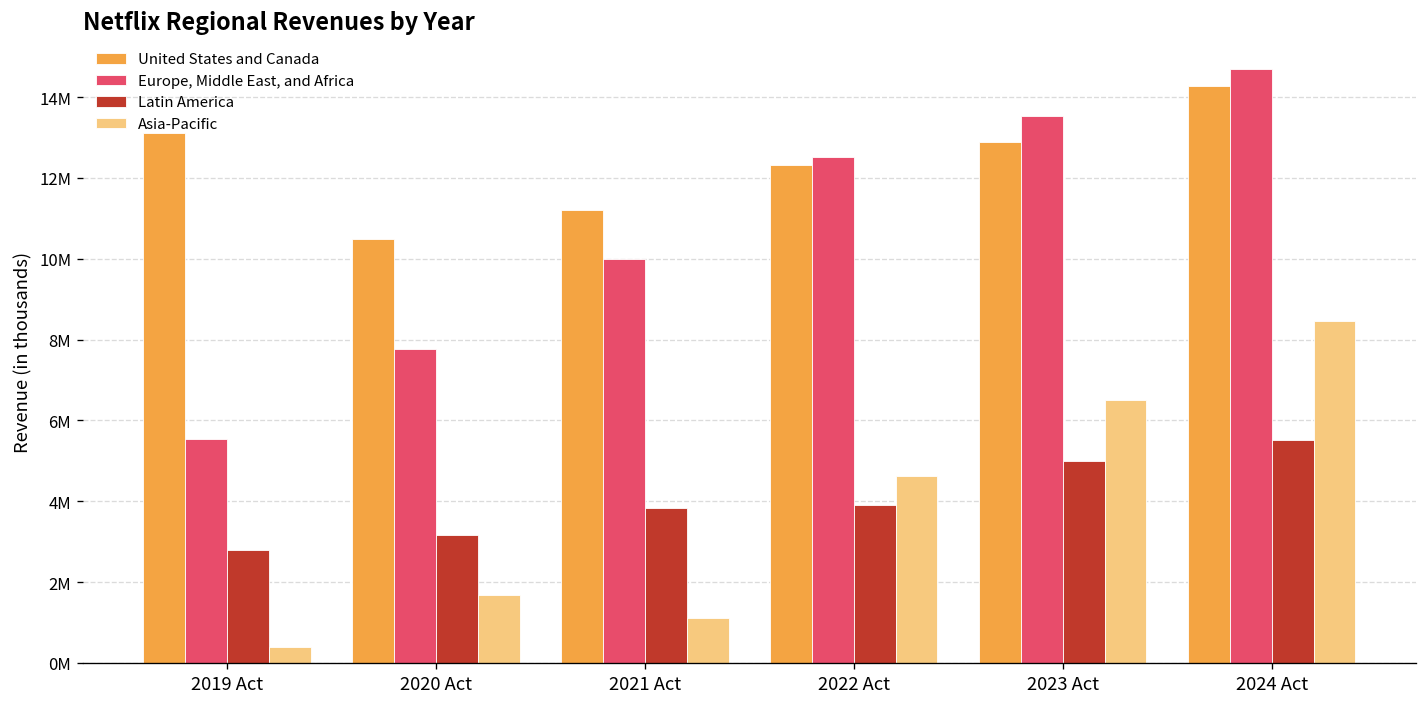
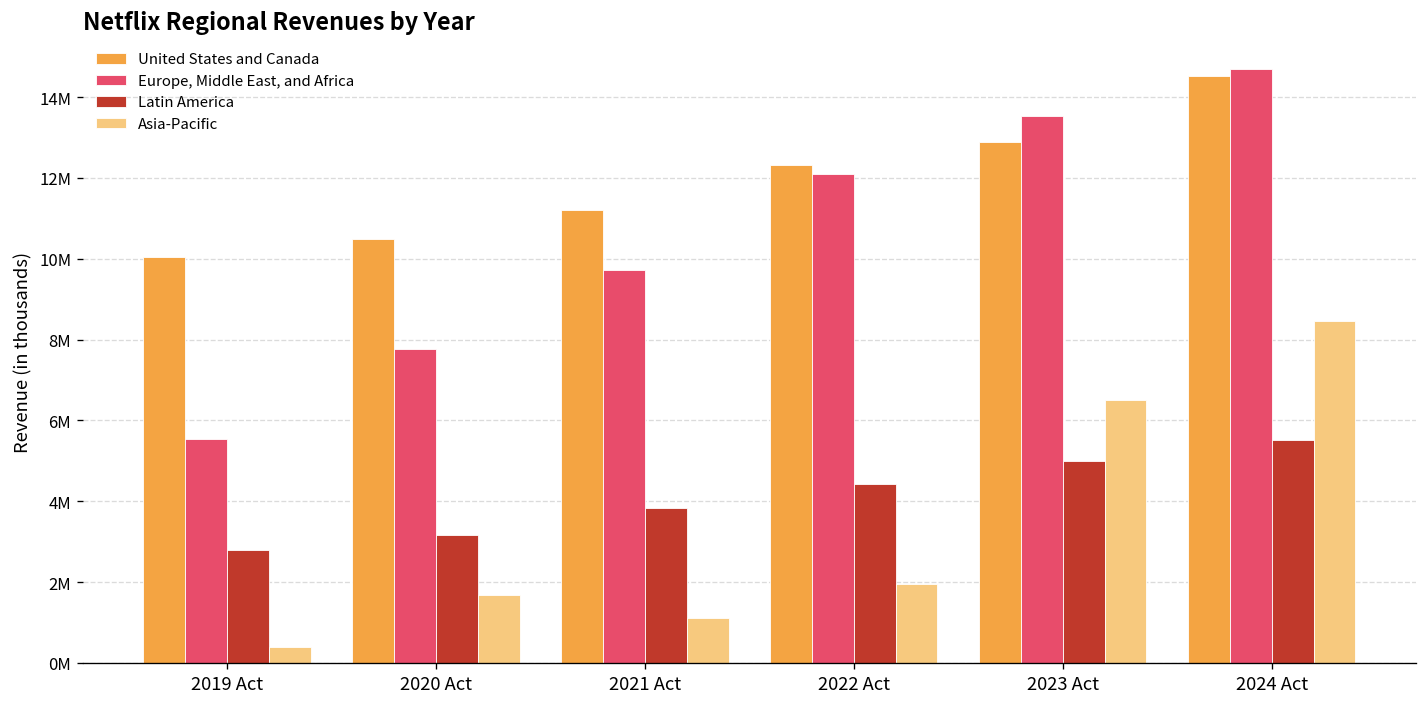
United States and Canada, 2019 Act: 13100000 -> 10100000
Europe, Middle East, and Africa, 2021 Act: 10000000 -> 9700000
Europe, Middle East, and Africa, 2022 Act: 12500000 -> 12100000
Latin America, 2022 Act: 3900000 -> 4400000
Asia-Pacific, 2022 Act: 4600000 -> 1900000
United States and Canada, 2024 Act: 14300000 -> 14500000
